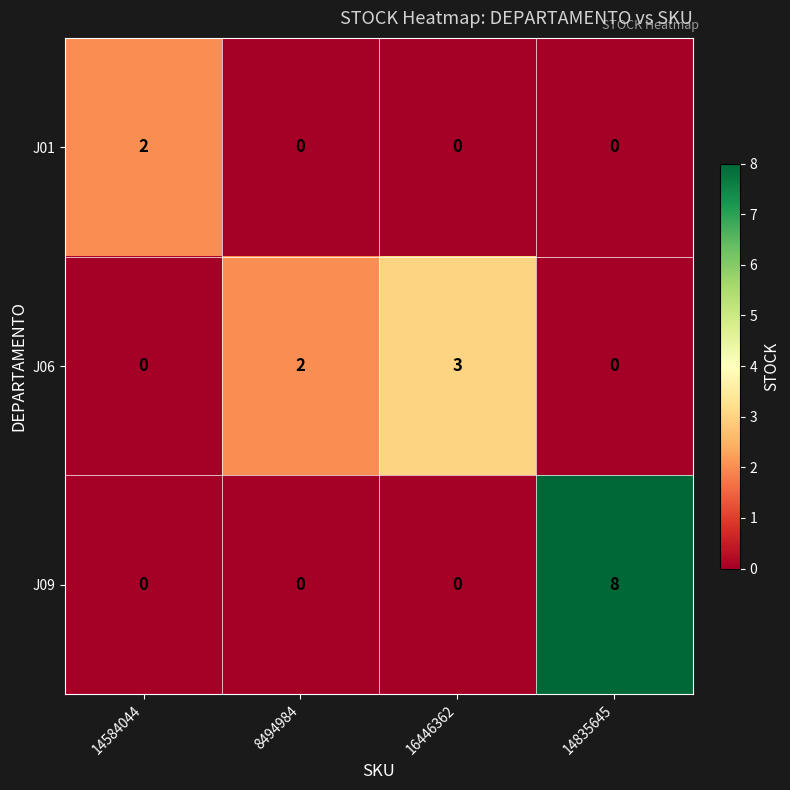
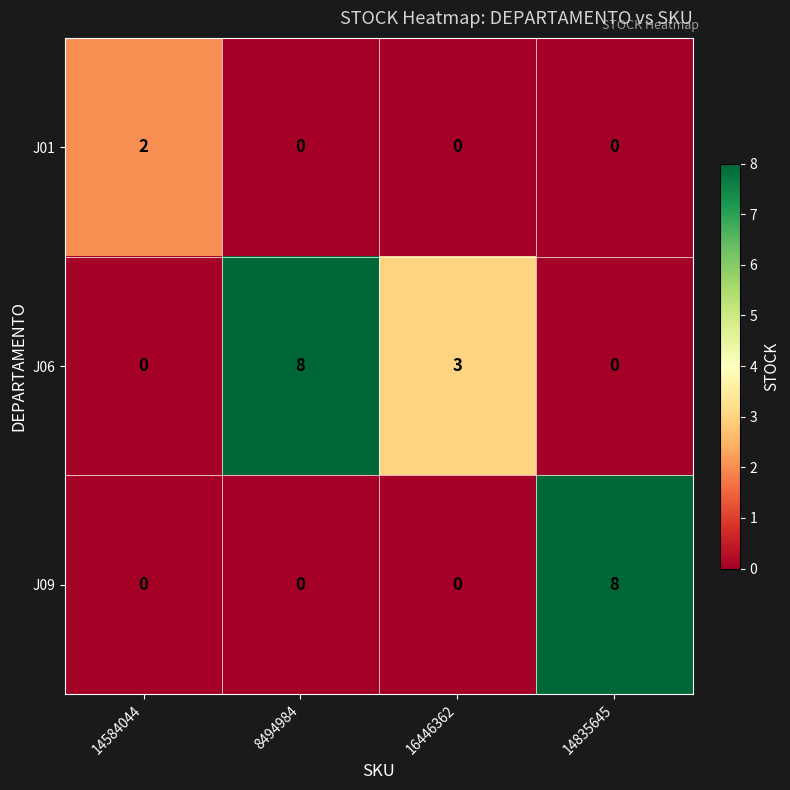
J06, 8494984: 2 -> 8
